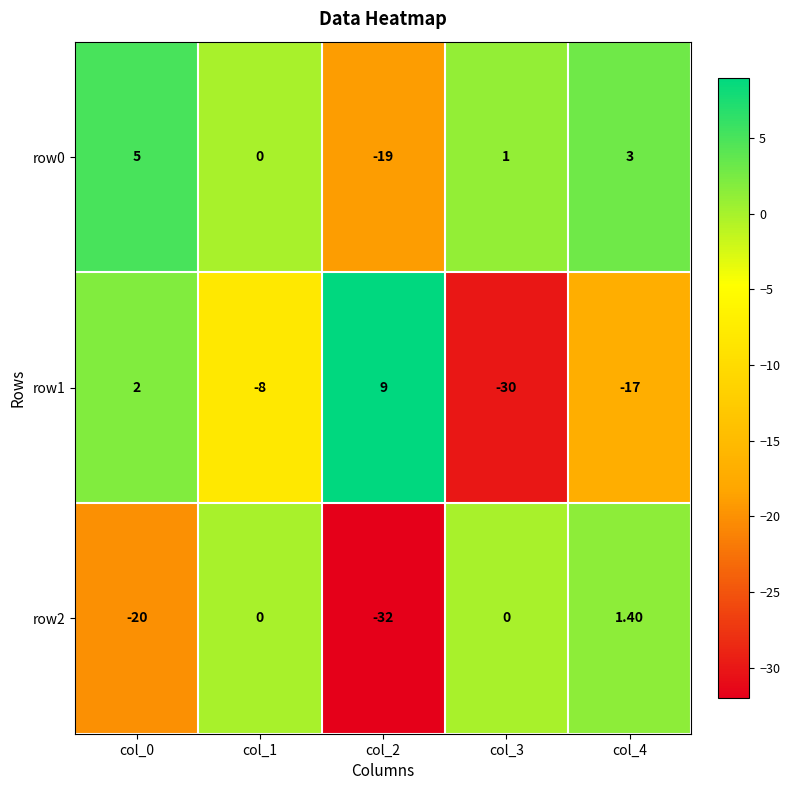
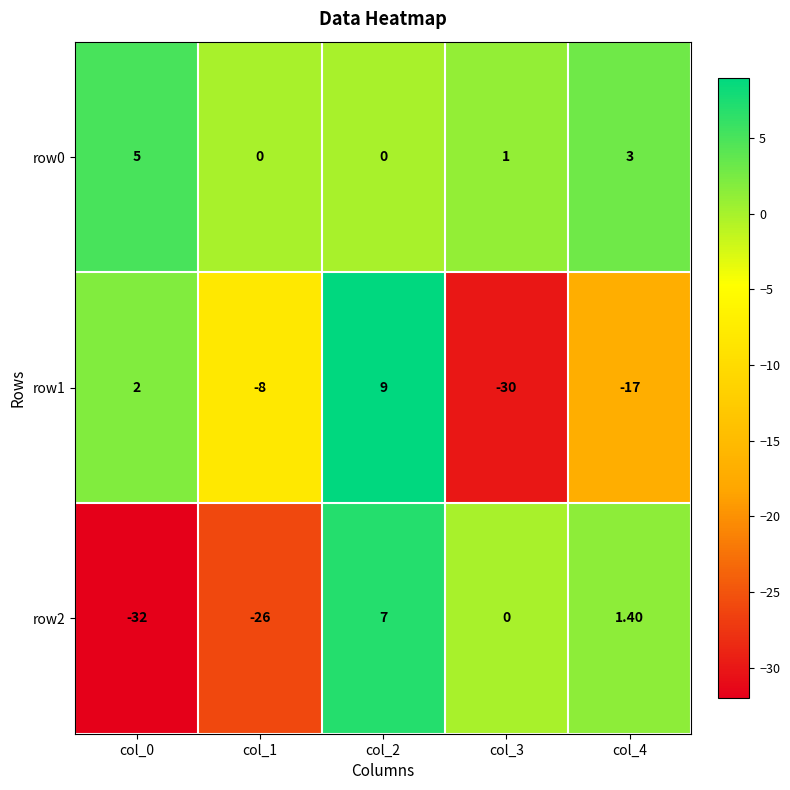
row0, col_2: -19 -> 0
row2, col_0: -20 -> -32
row2, col_1: 0 -> -26
row2, col_2: -32 -> 7
